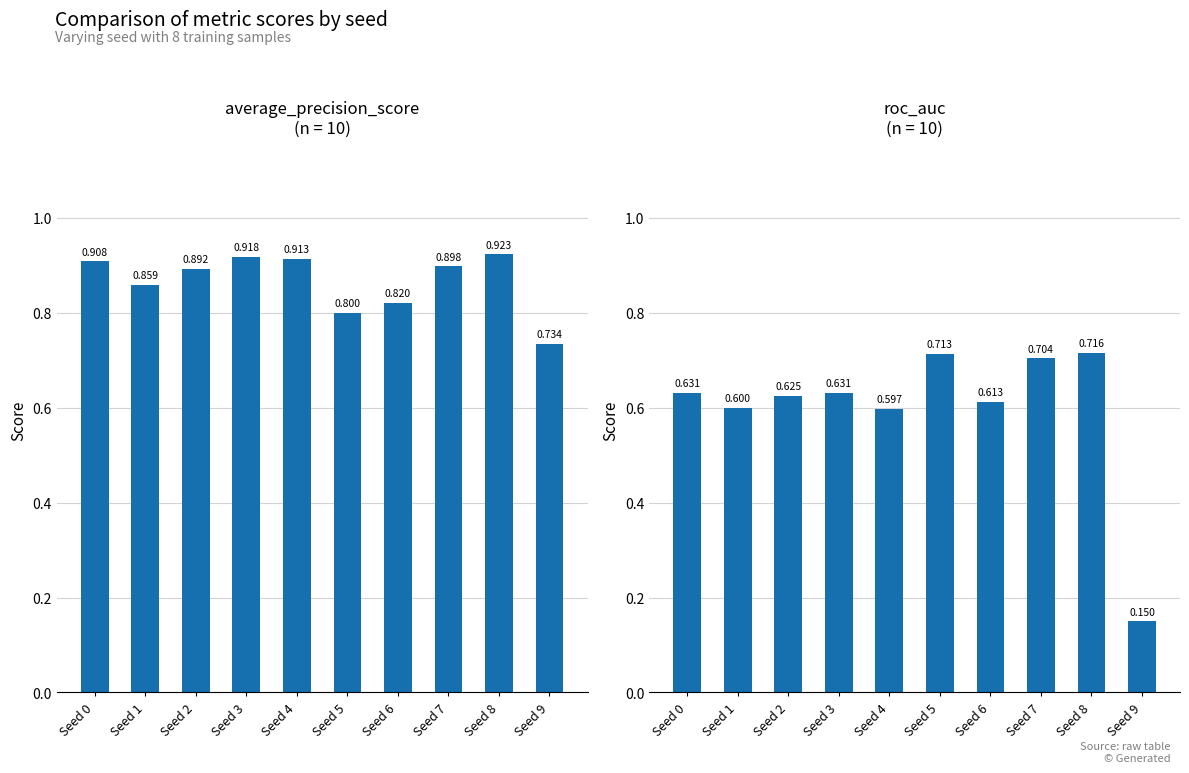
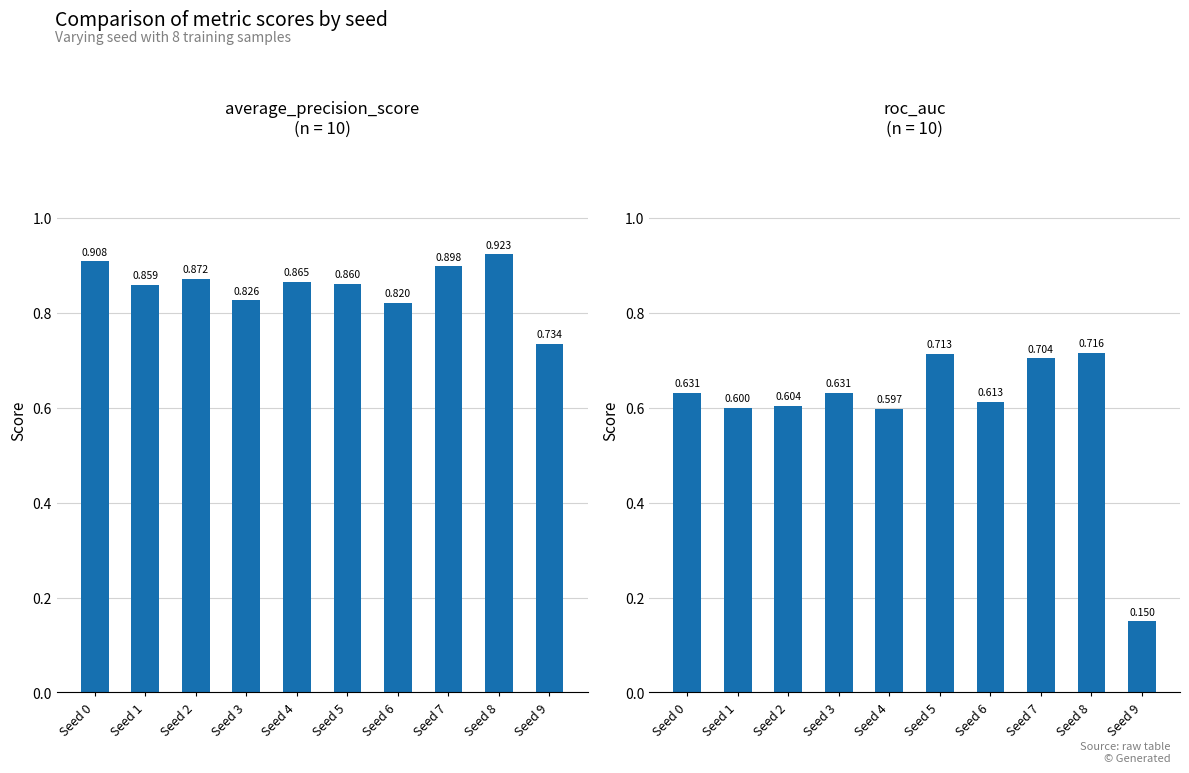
average_precision_score (n = 10), Seed 2: 0.892 -> 0.872
average_precision_score (n = 10), Seed 3: 0.918 -> 0.826
average_precision_score (n = 10), Seed 4: 0.913 -> 0.865
average_precision_score (n = 10), Seed 5: 0.800 -> 0.860
roc_auc (n = 10), Seed 2: 0.625 -> 0.604
